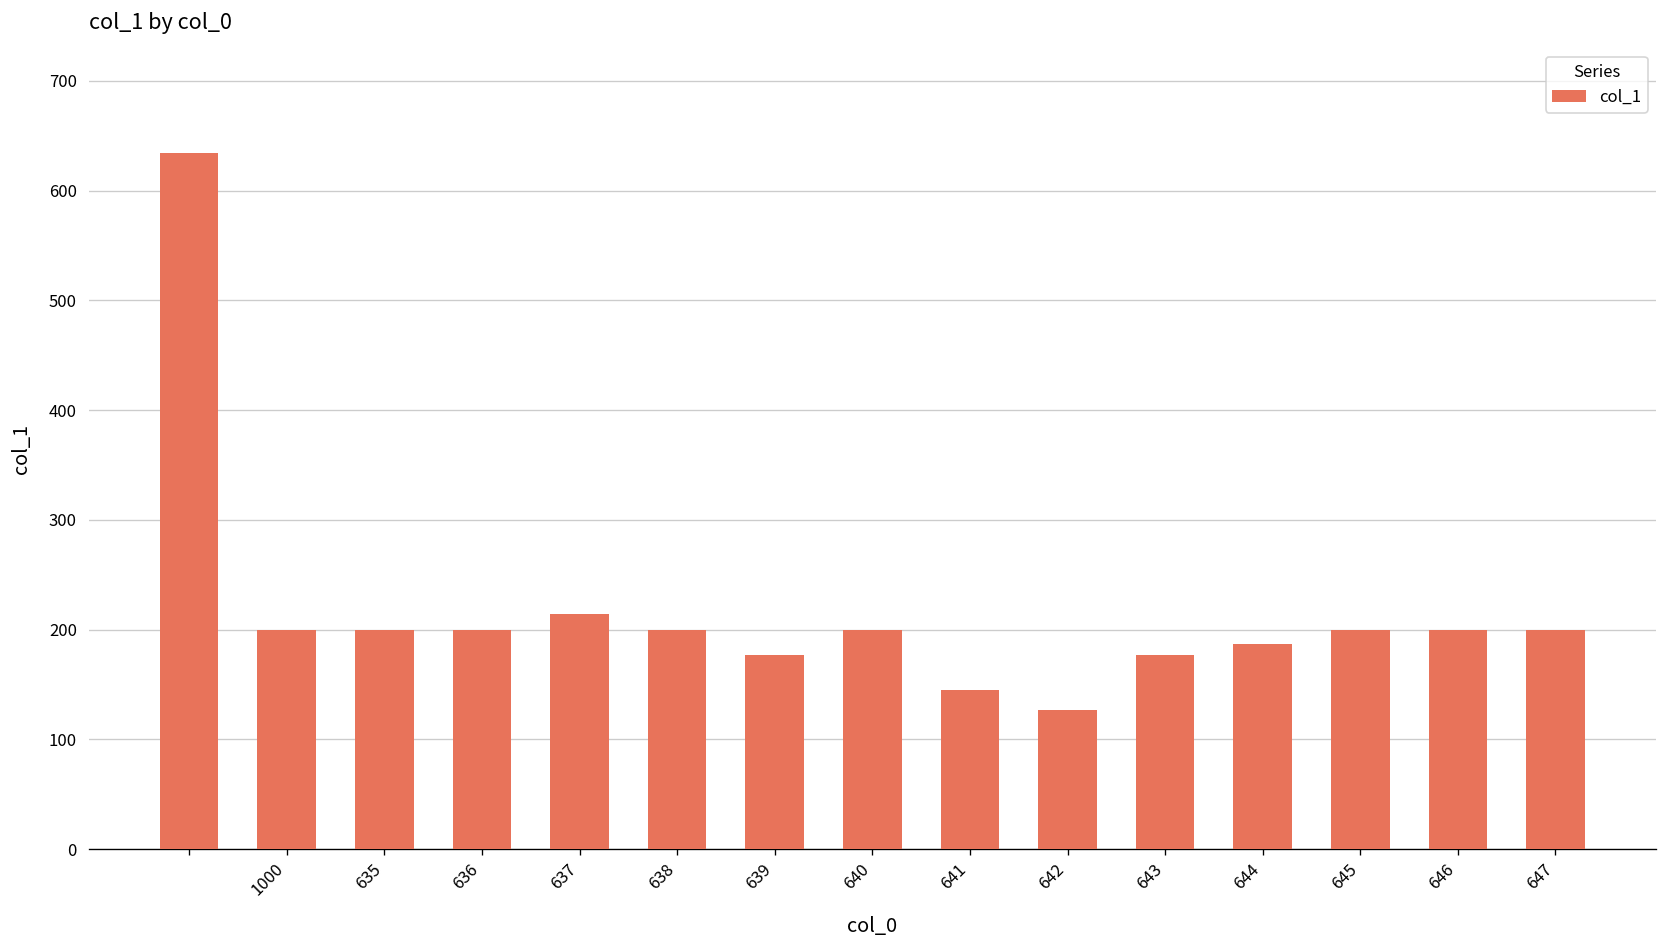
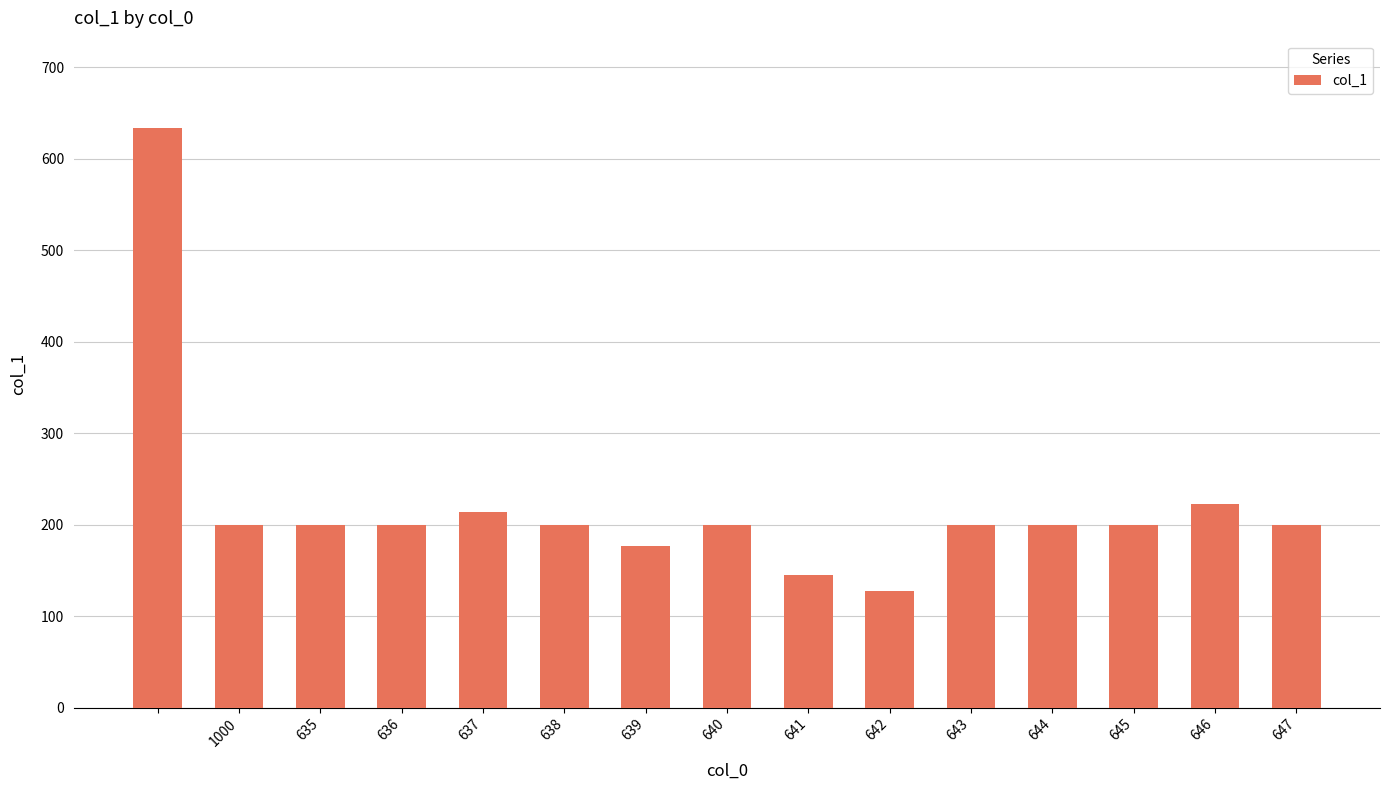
643: 180 -> 200
644: 190 -> 200
646: 200 -> 220
